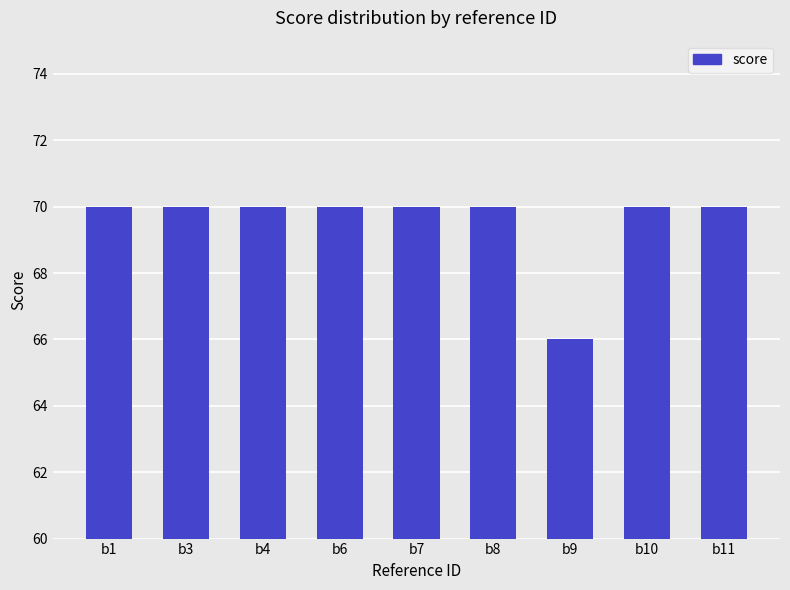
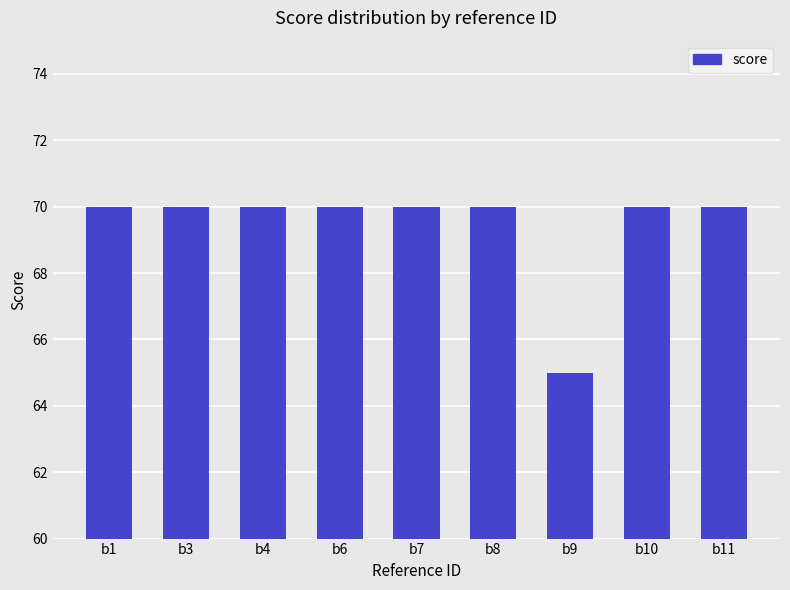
b9: 66 -> 65
